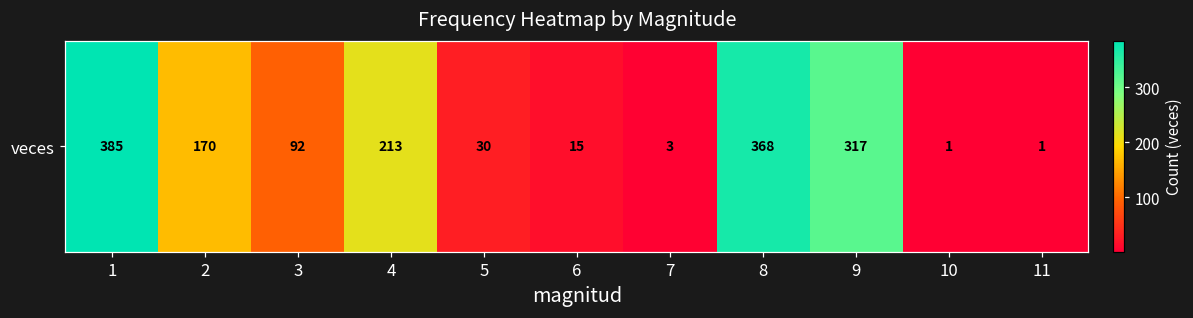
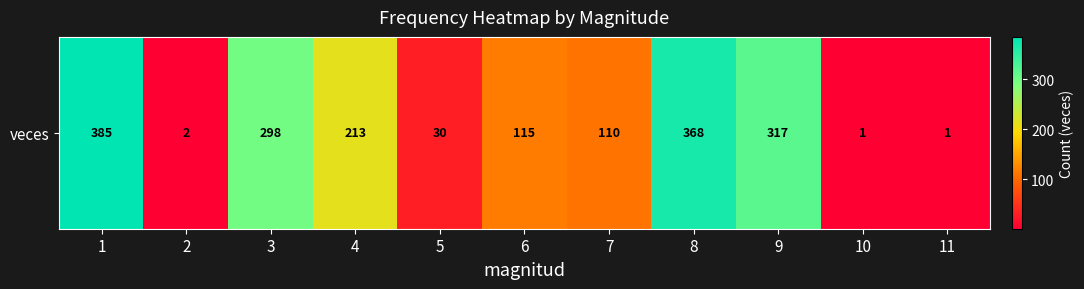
veces, 2: 170 -> 2
veces, 3: 92 -> 298
veces, 6: 15 -> 115
veces, 7: 3 -> 110
